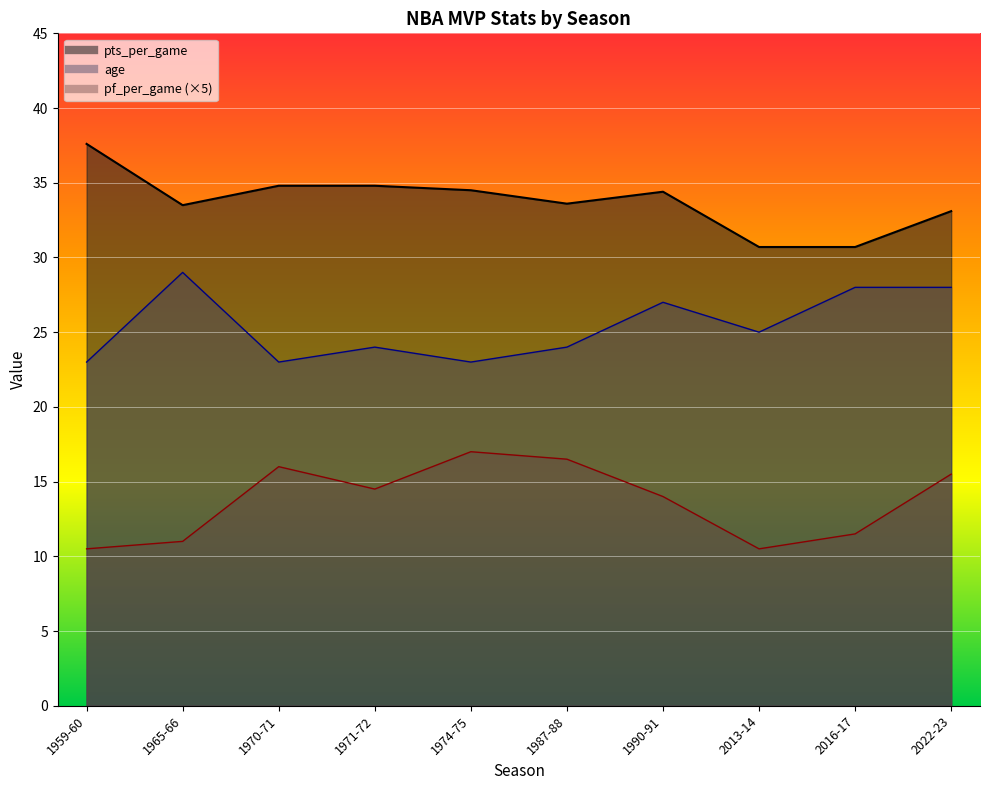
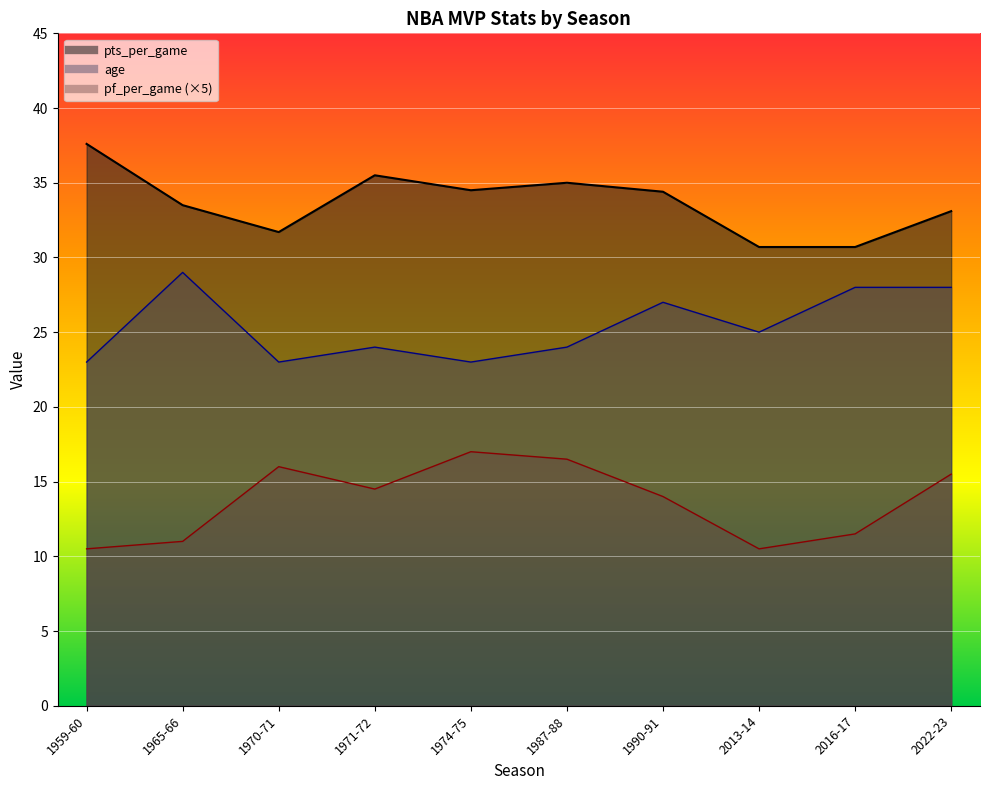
pts_per_game, 1970-71: 34.8 -> 31.7
pts_per_game, 1971-72: 34.8 -> 35.5
pts_per_game, 1987-88: 33.6 -> 35.0
